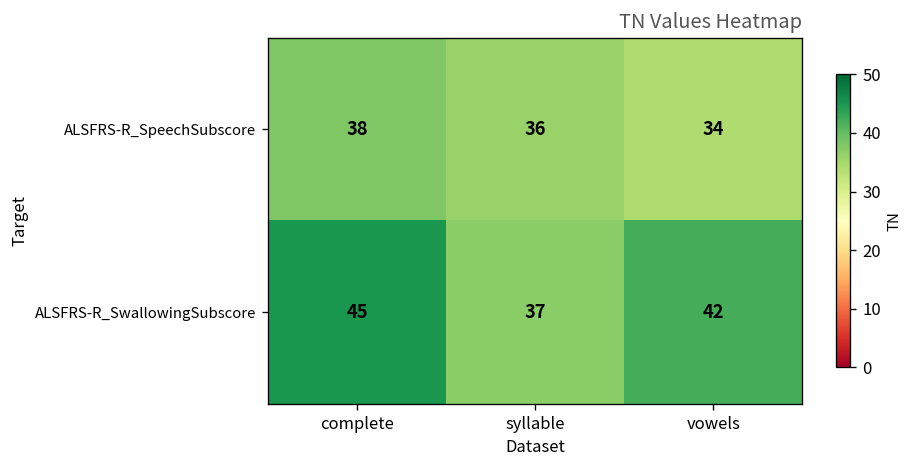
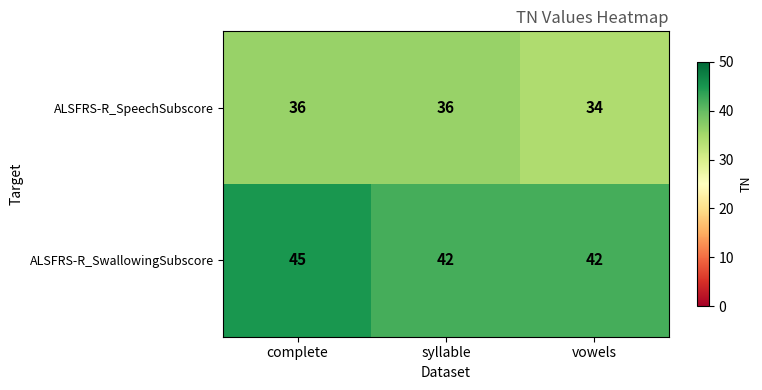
ALSFRS-R_SpeechSubscore, complete: 38 -> 36
ALSFRS-R_SwallowingSubscore, syllable: 37 -> 42
